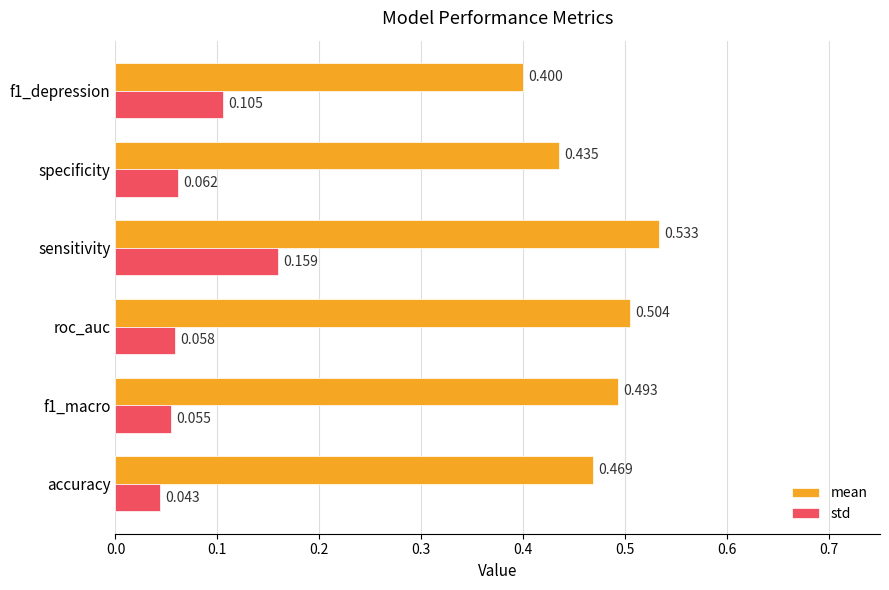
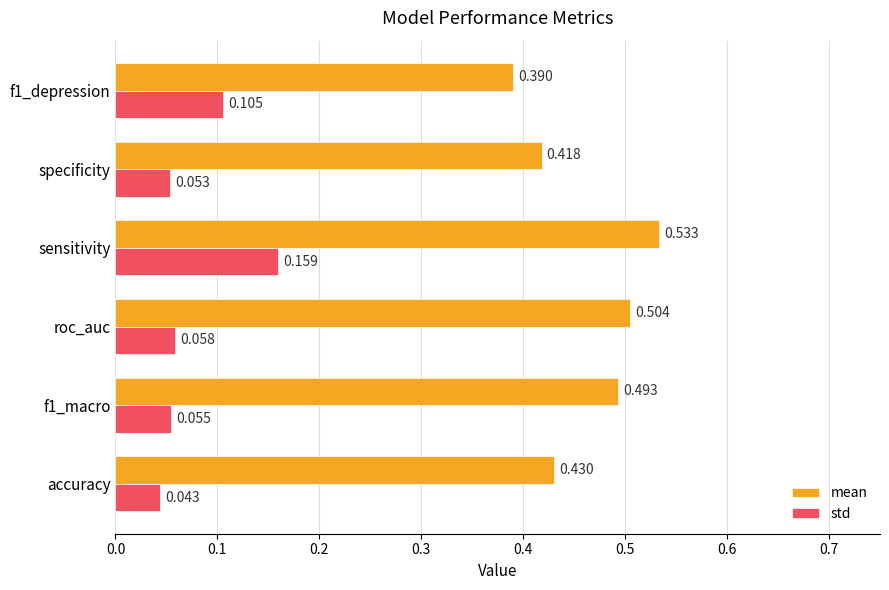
mean, f1_depression: 0.400 -> 0.390
mean, specificity: 0.435 -> 0.418
std, specificity: 0.062 -> 0.053
mean, accuracy: 0.469 -> 0.430
